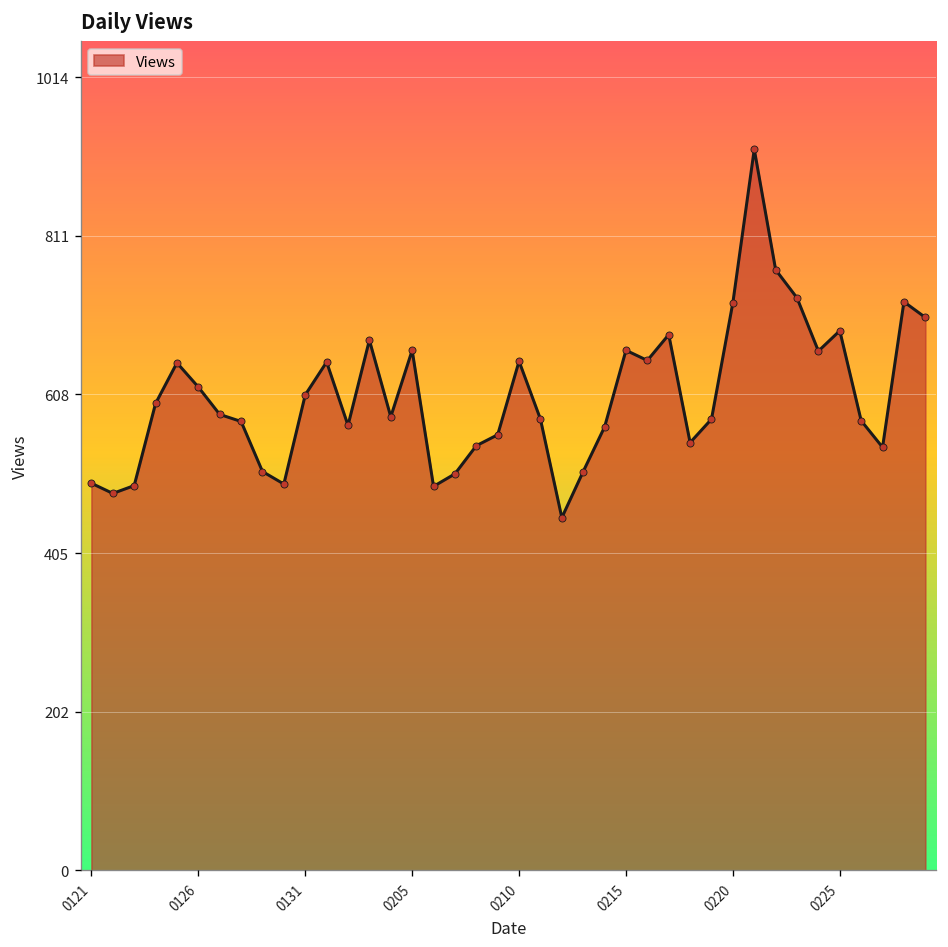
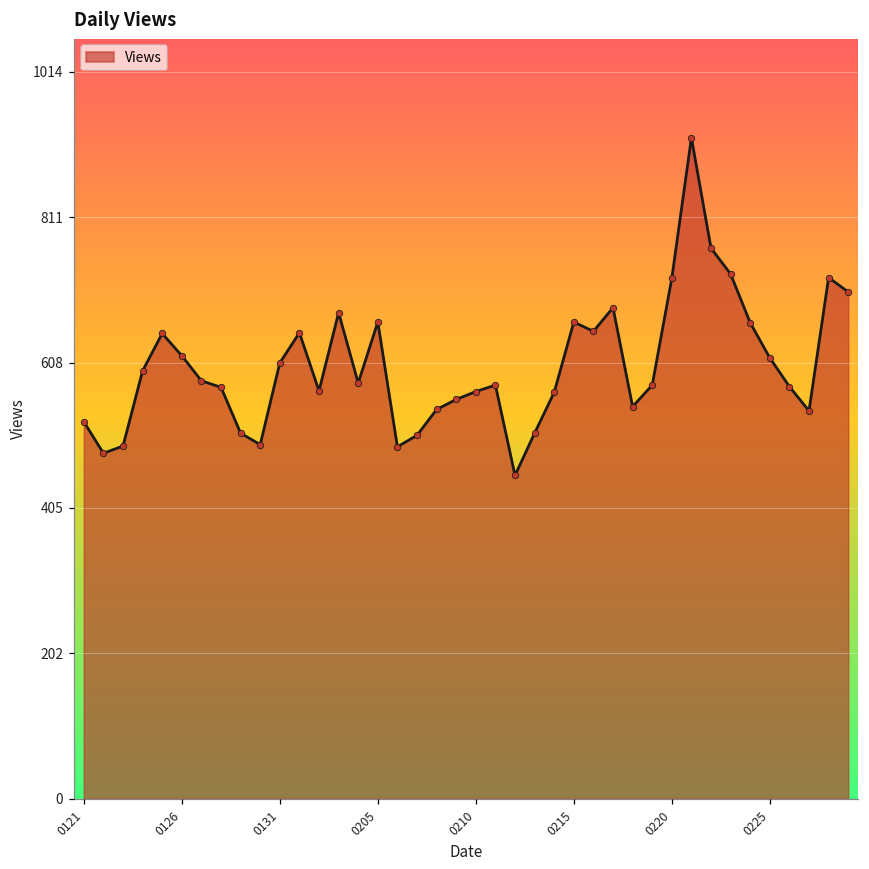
0121: 500 -> 530
0210: 650 -> 570
0225: 690 -> 620
